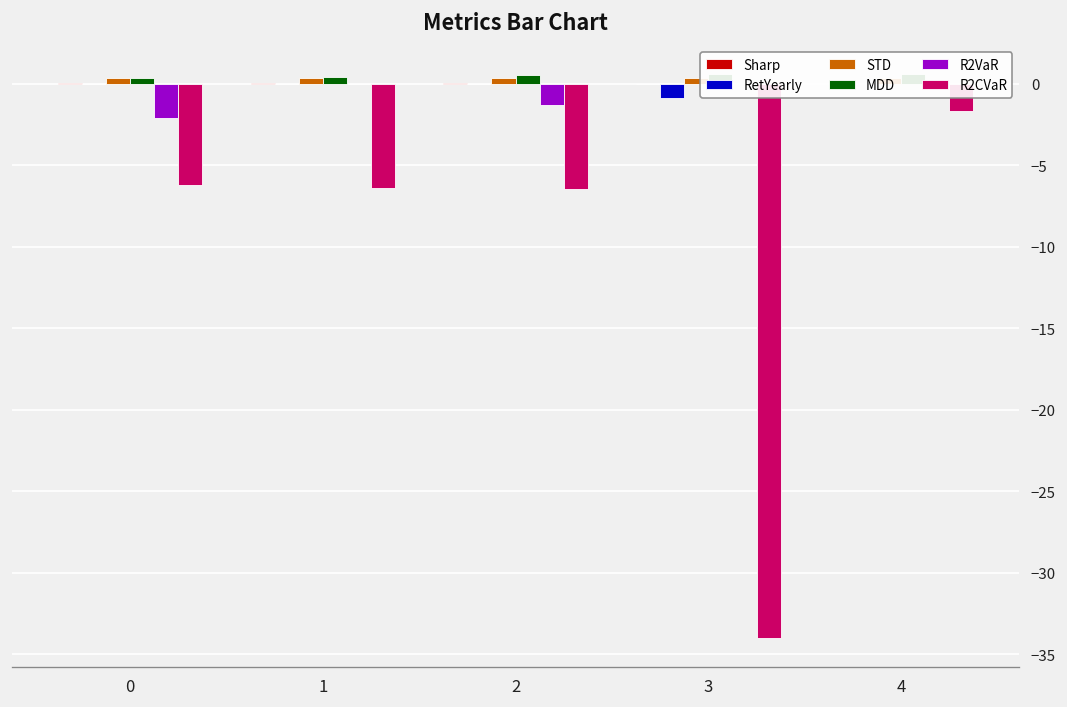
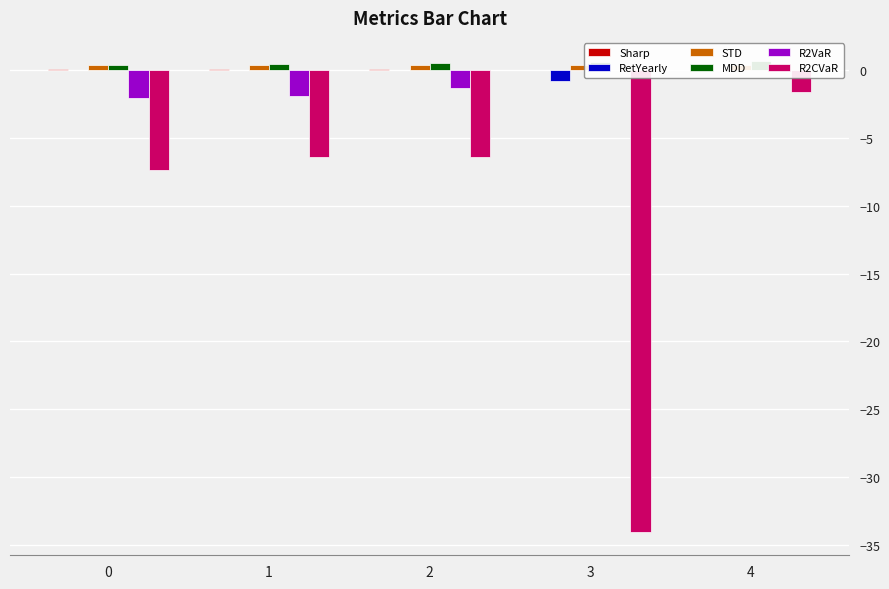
R2CVaR, 0: -6.2 -> -7.4
R2VaR, 1: 0.0 -> -1.9
